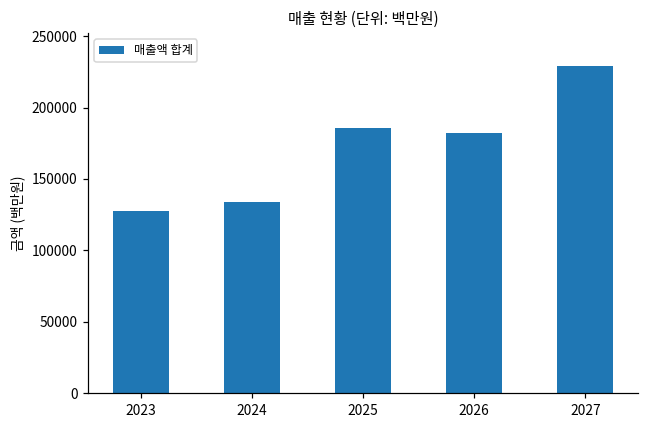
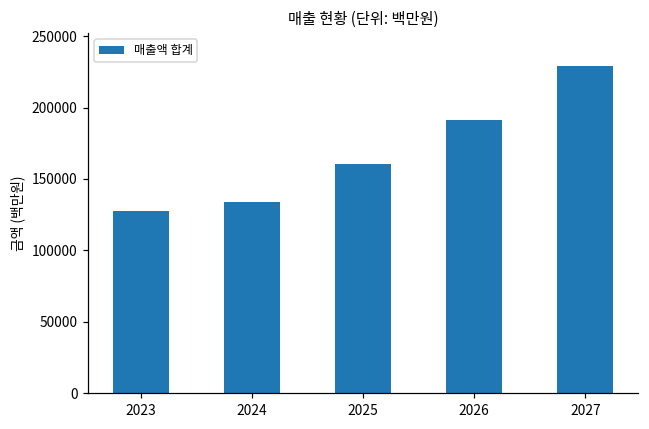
2025: 186000 -> 160000
2026: 182000 -> 192000
